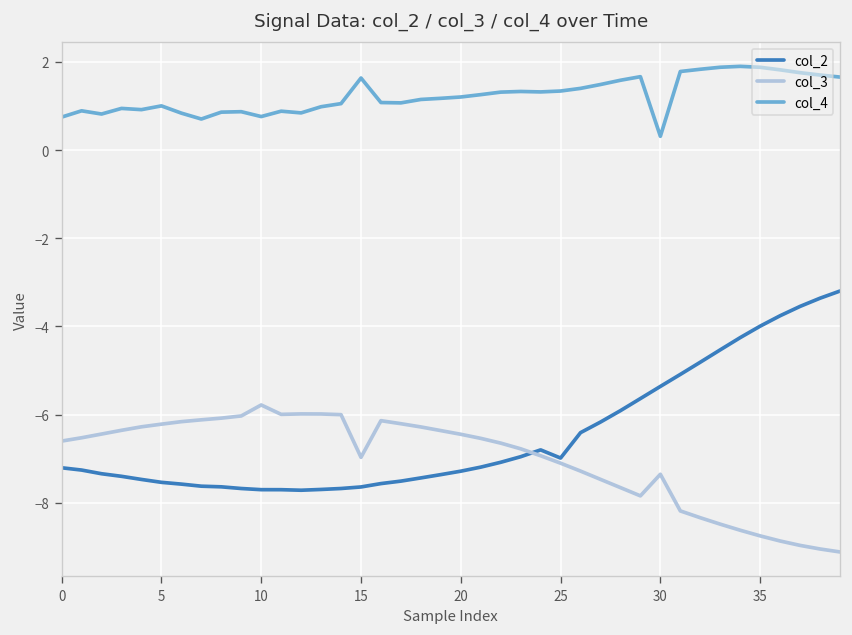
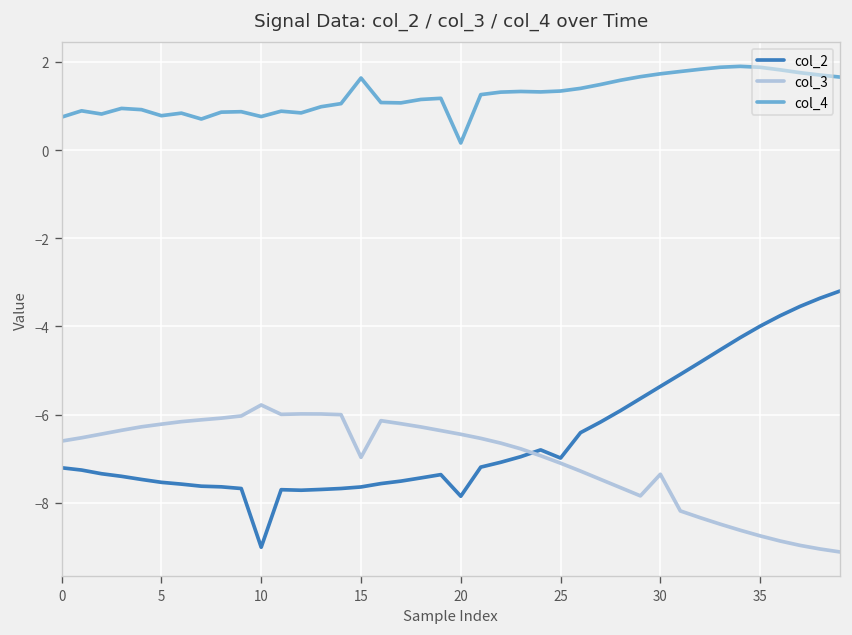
col_4, 5: 1.0 -> 0.8
col_2, 10: -7.7 -> -9.0
col_2, 20: -7.3 -> -7.9
col_4, 20: 1.2 -> 0.2
col_4, 30: 0.3 -> 1.7
